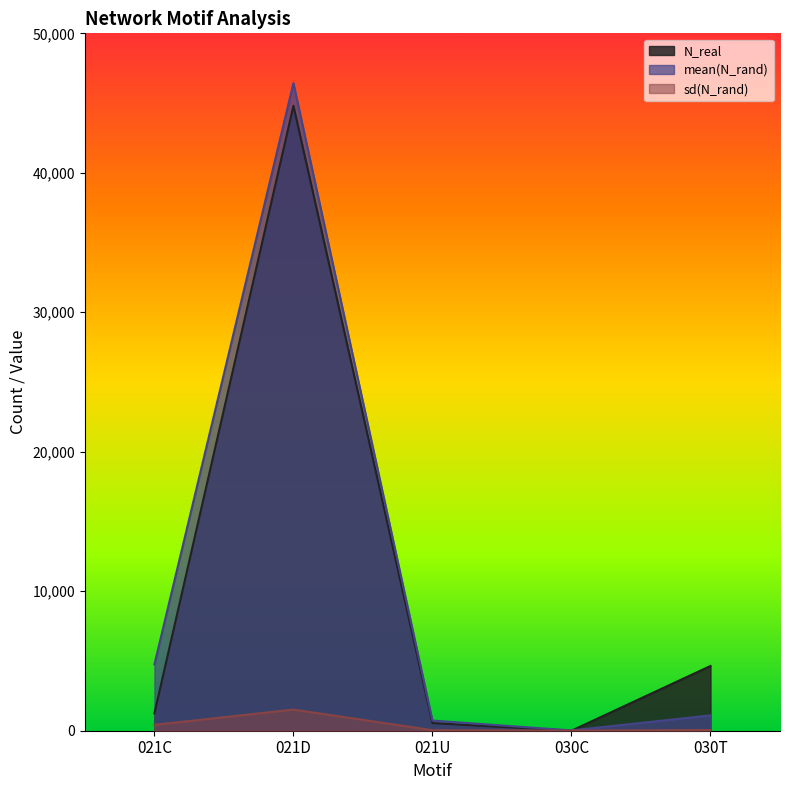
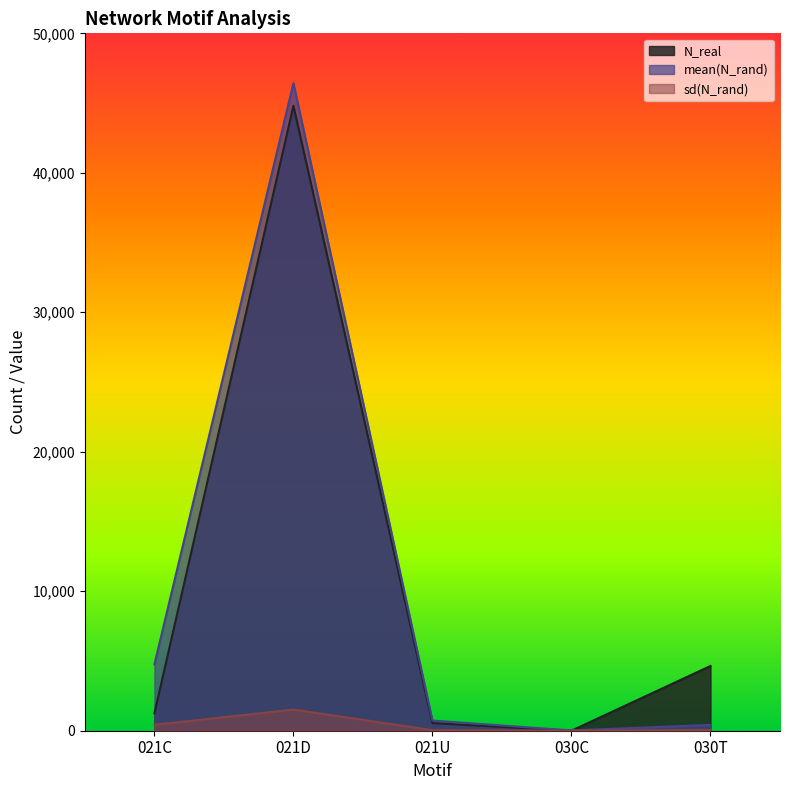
mean(N_rand), 030T: 1,100 -> 400
